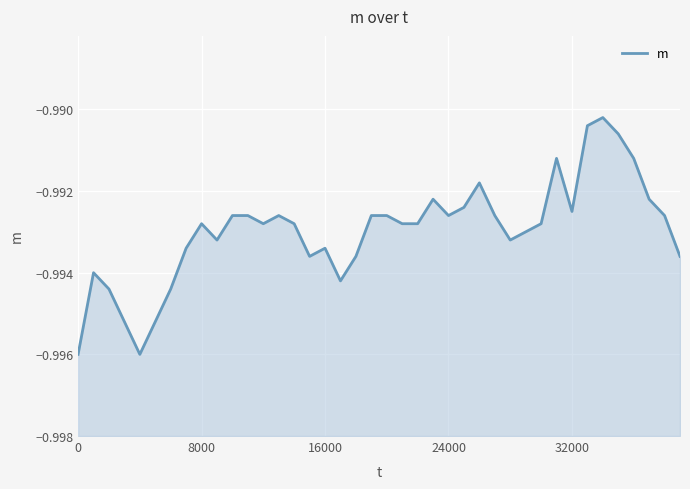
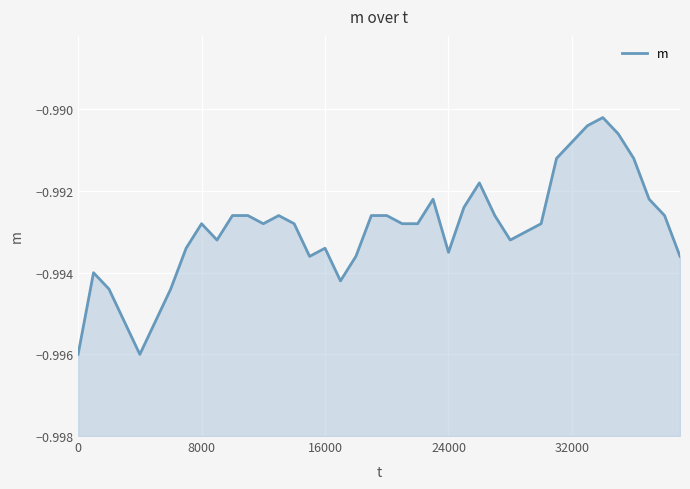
24000: -0.9926 -> -0.9935
32000: -0.9925 -> -0.9908
